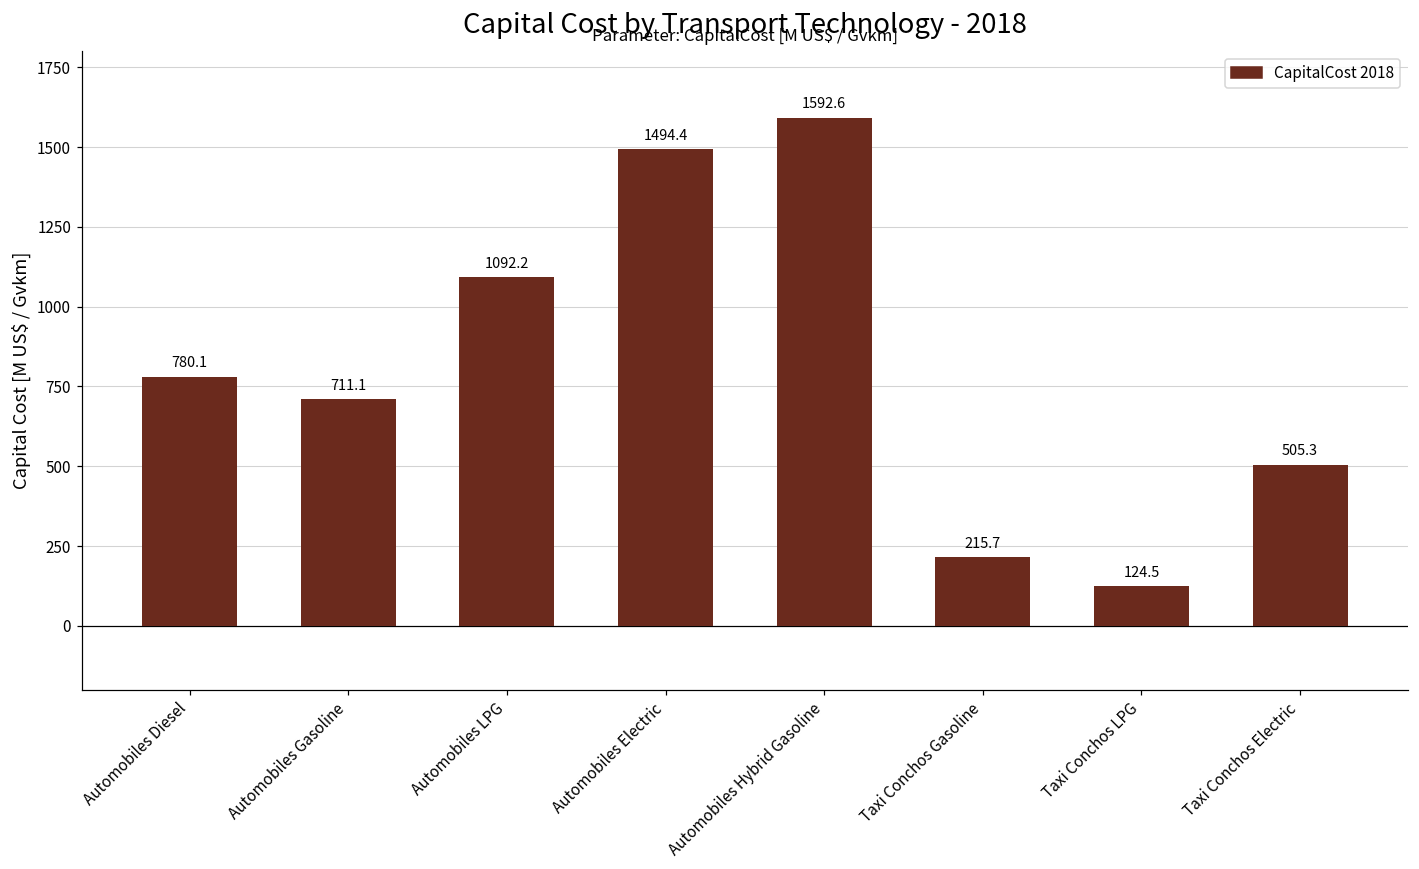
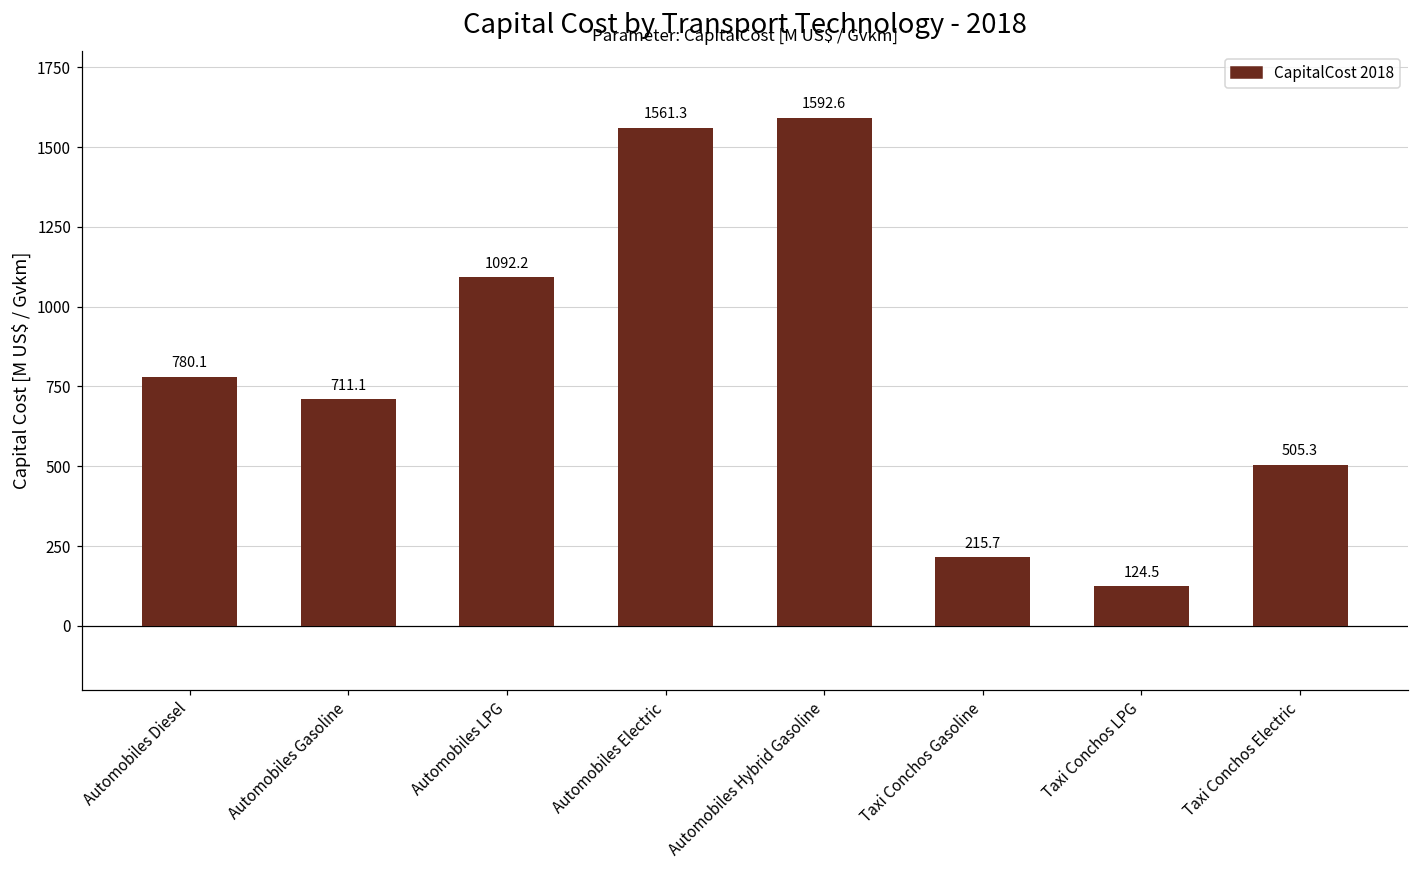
Automobiles Electric: 1494.4 -> 1561.3
